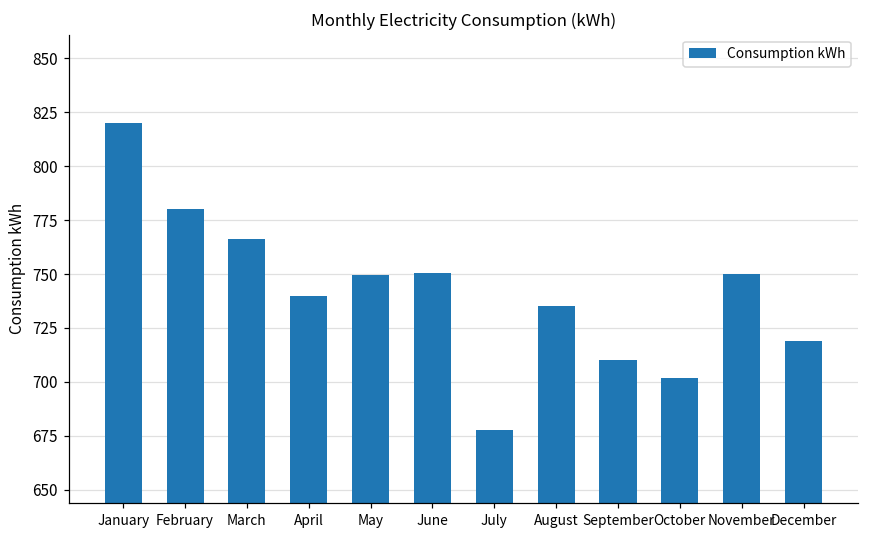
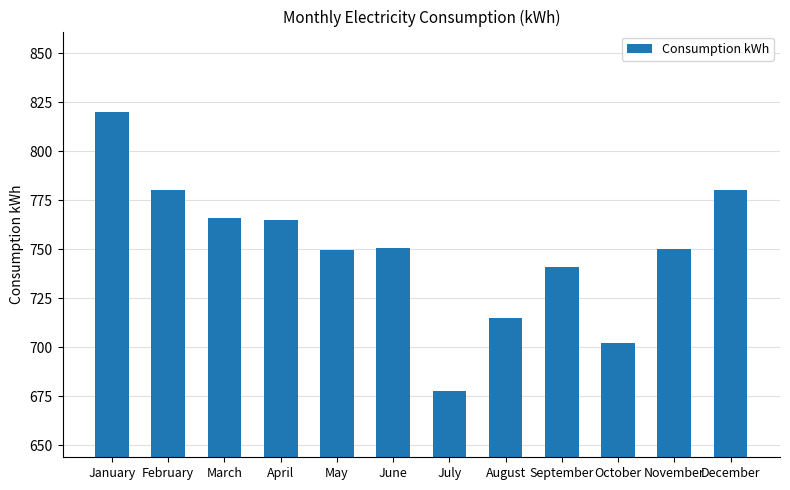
April: 740 -> 765
August: 735 -> 715
September: 710 -> 741
December: 719 -> 780
